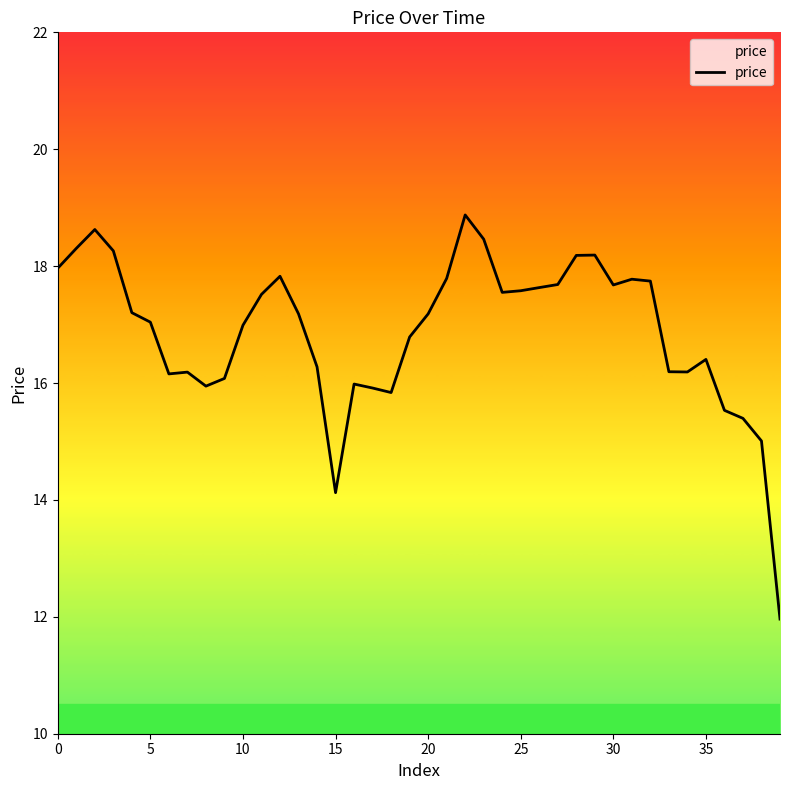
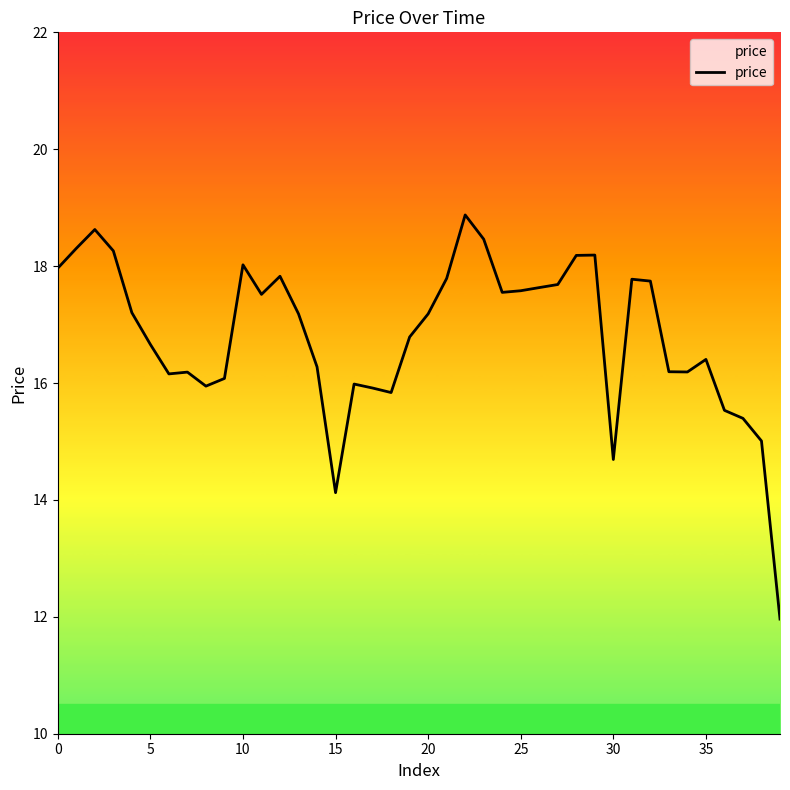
5: 17.0 -> 16.7
10: 17.0 -> 18.0
30: 17.7 -> 14.7
